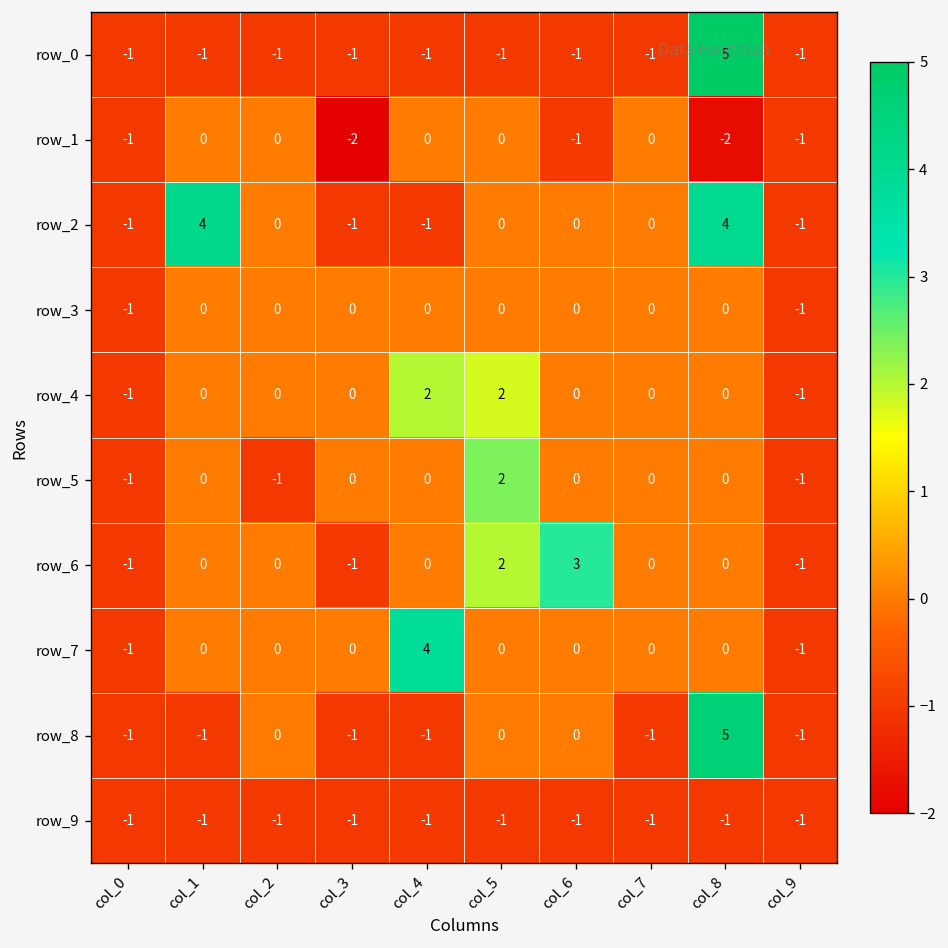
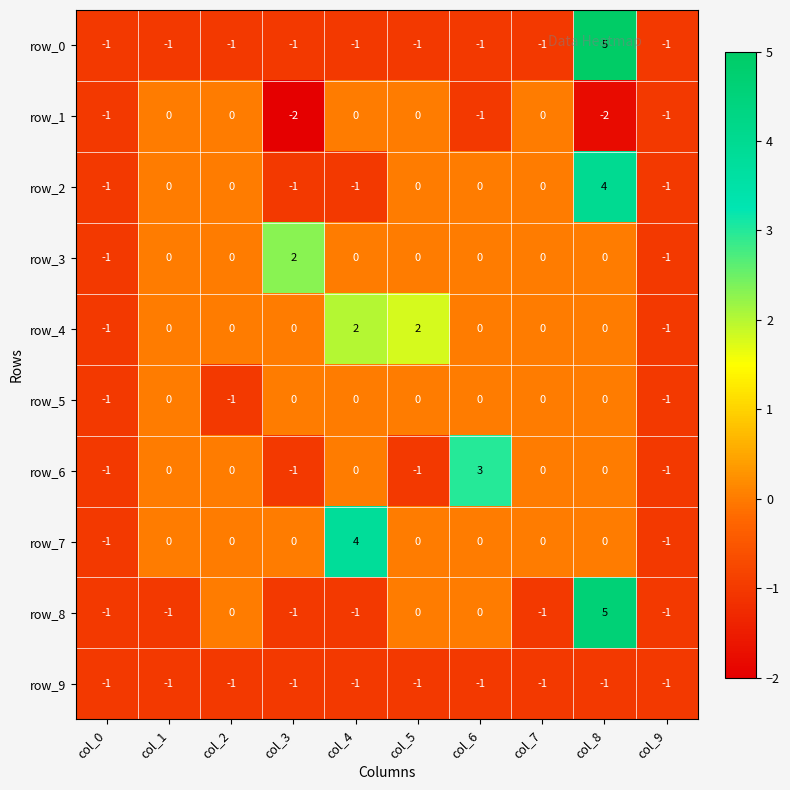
row_2, col_1: 4 -> 0
row_3, col_3: 0 -> 2
row_5, col_5: 2 -> 0
row_6, col_5: 2 -> -1
